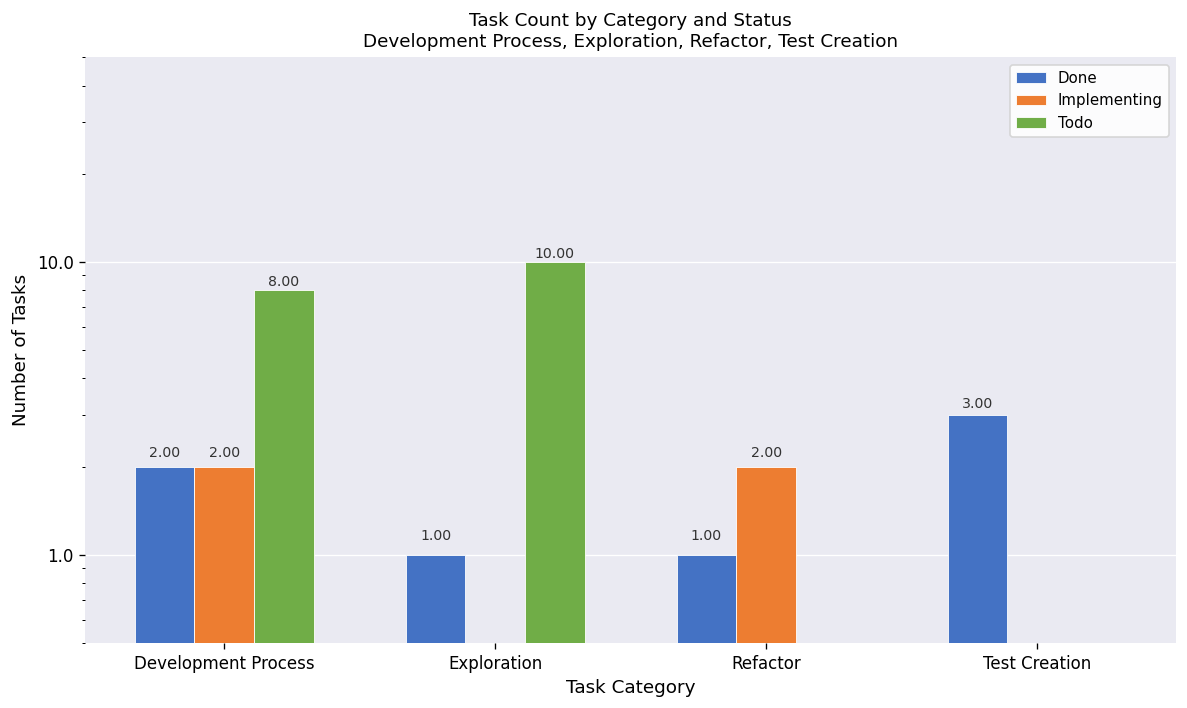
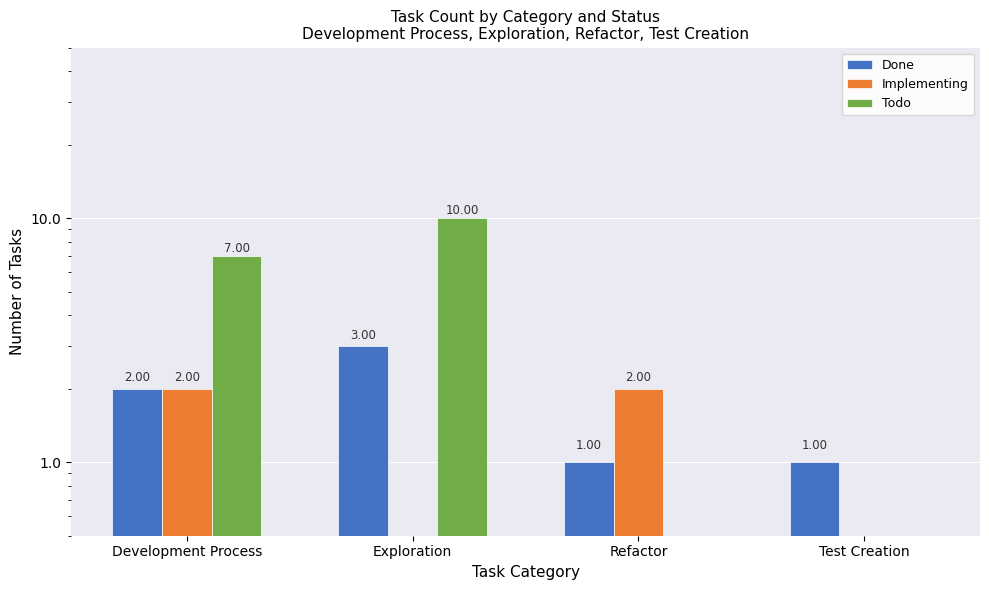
Todo, Development Process: 8.00 -> 7.00
Done, Exploration: 1.00 -> 3.00
Done, Test Creation: 3.00 -> 1.00
